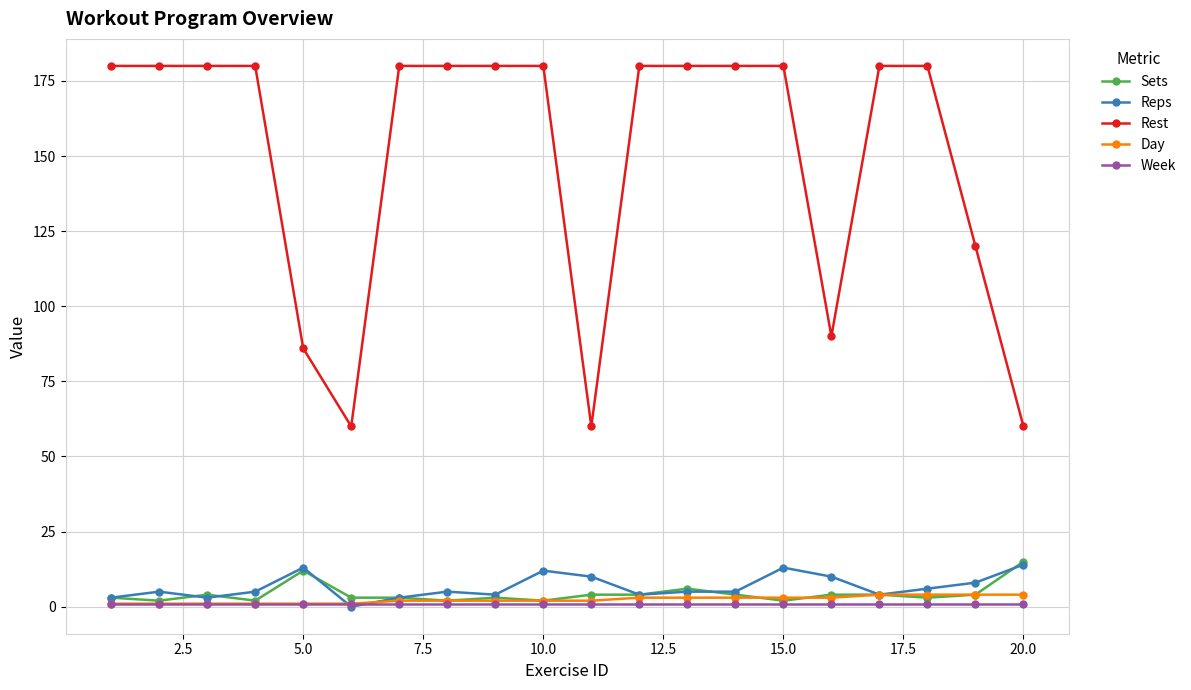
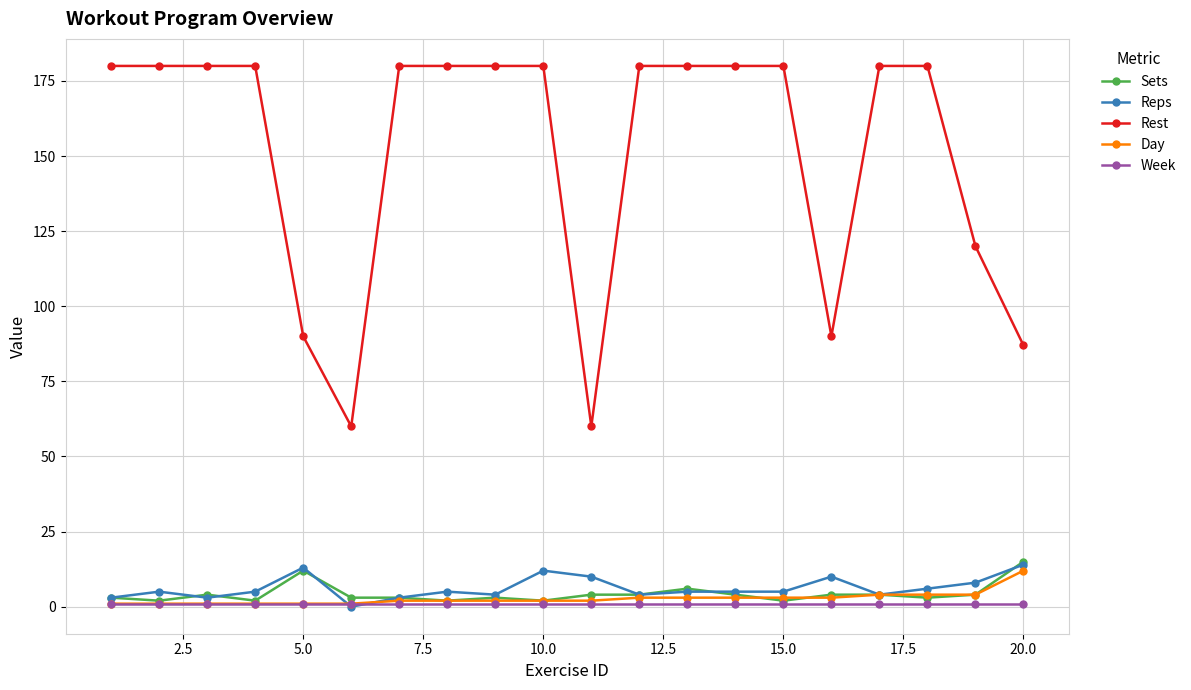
Rest, 5.0: 86 -> 90
Reps, 15.0: 13 -> 5
Rest, 20.0: 60 -> 87
Day, 20.0: 4 -> 12
